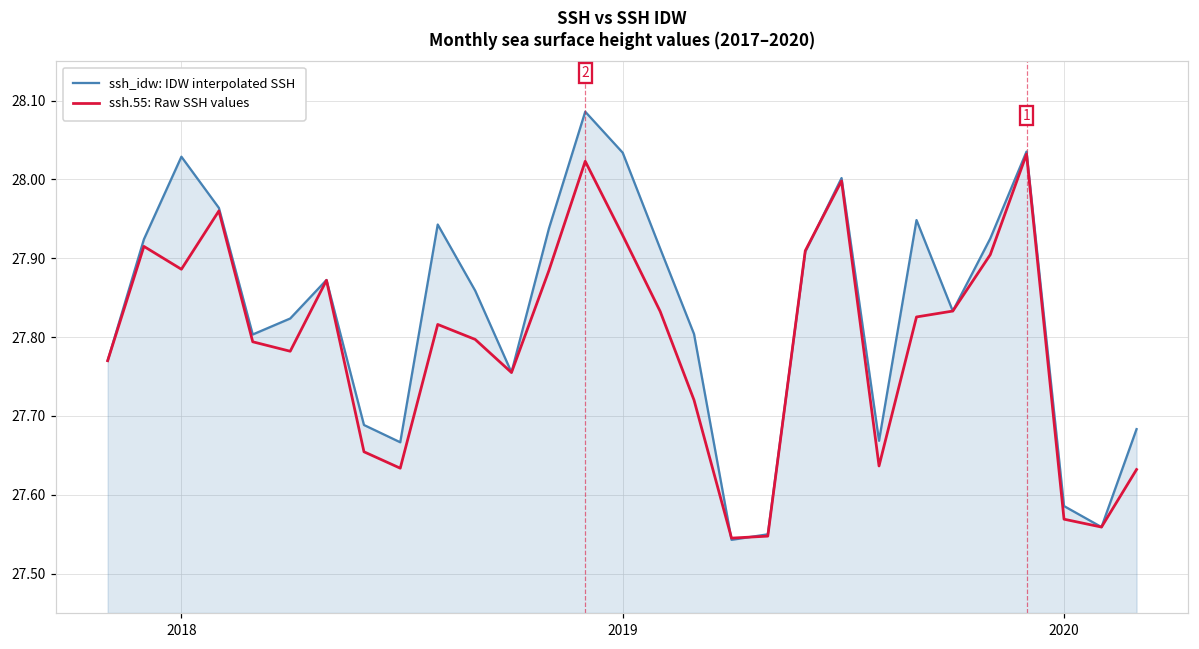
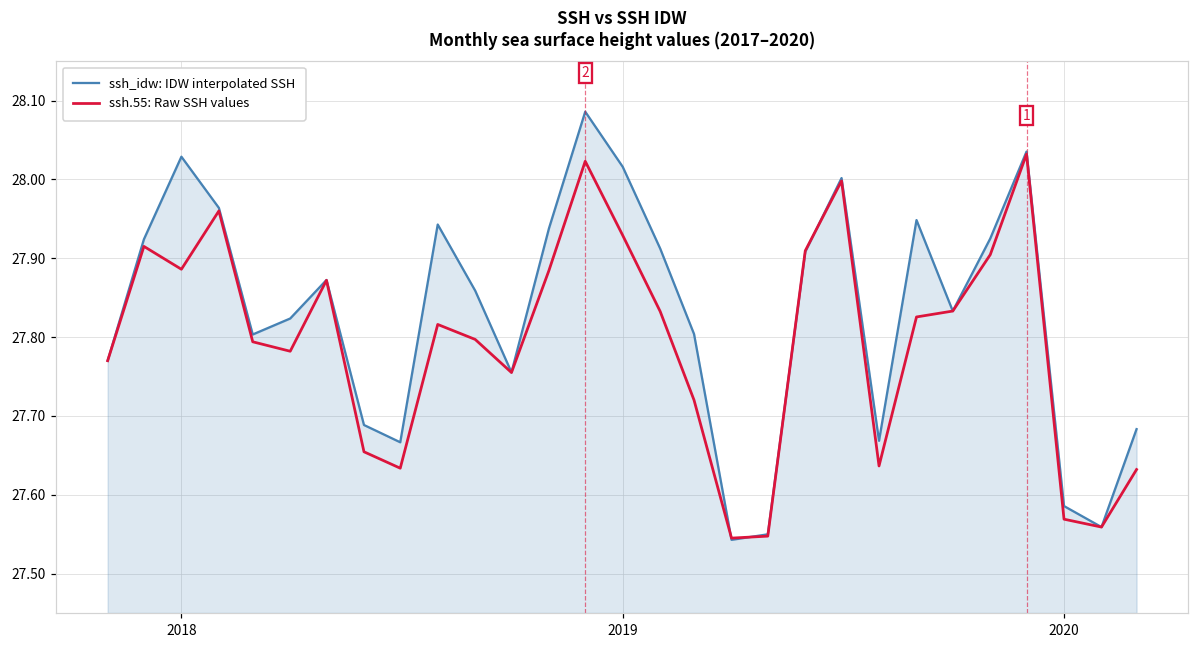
ssh_idw: IDW interpolated SSH, 2019: 28.03 -> 28.02
